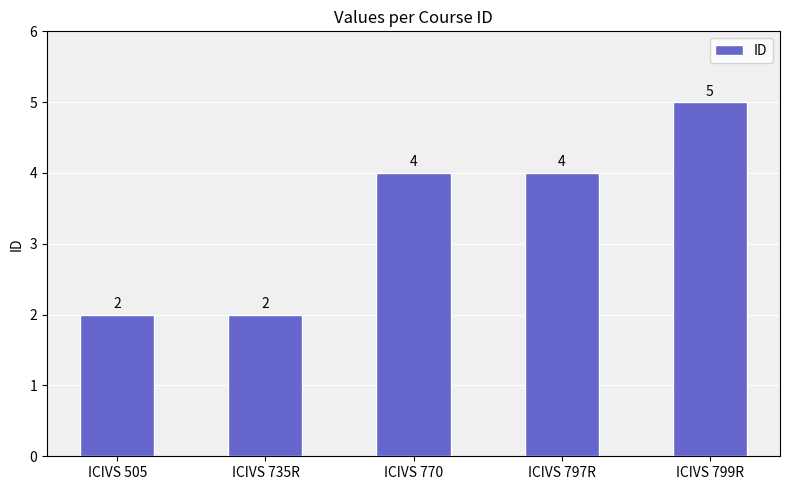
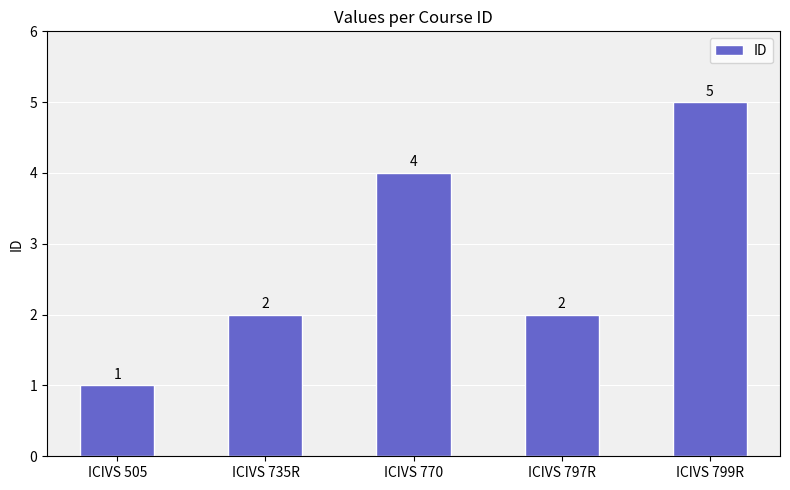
ICIVS 505: 2 -> 1
ICIVS 797R: 4 -> 2
